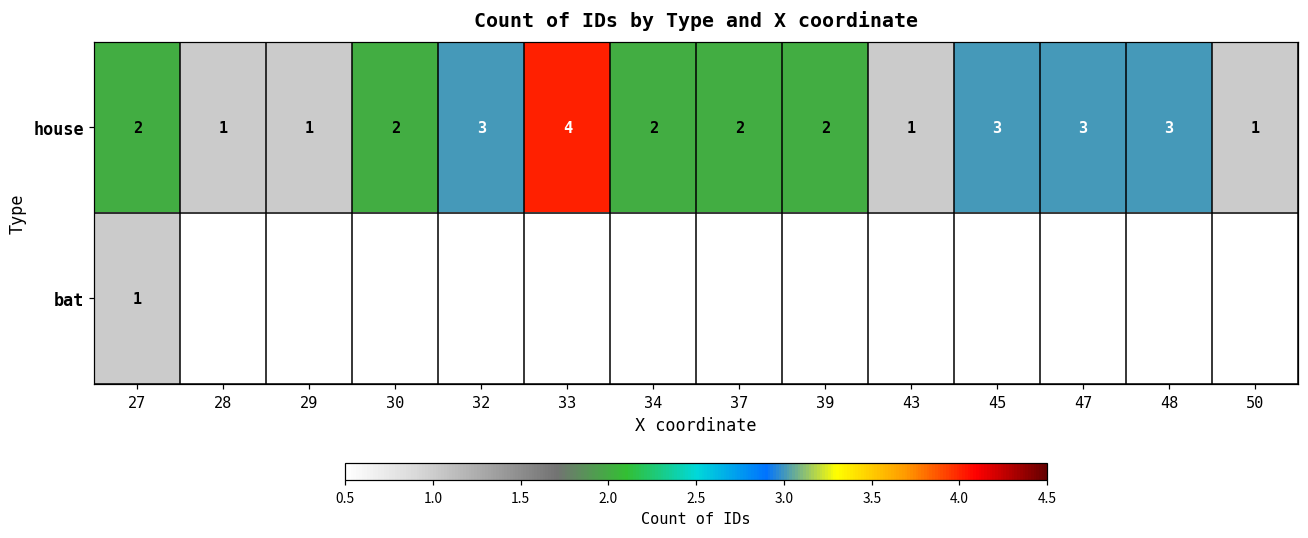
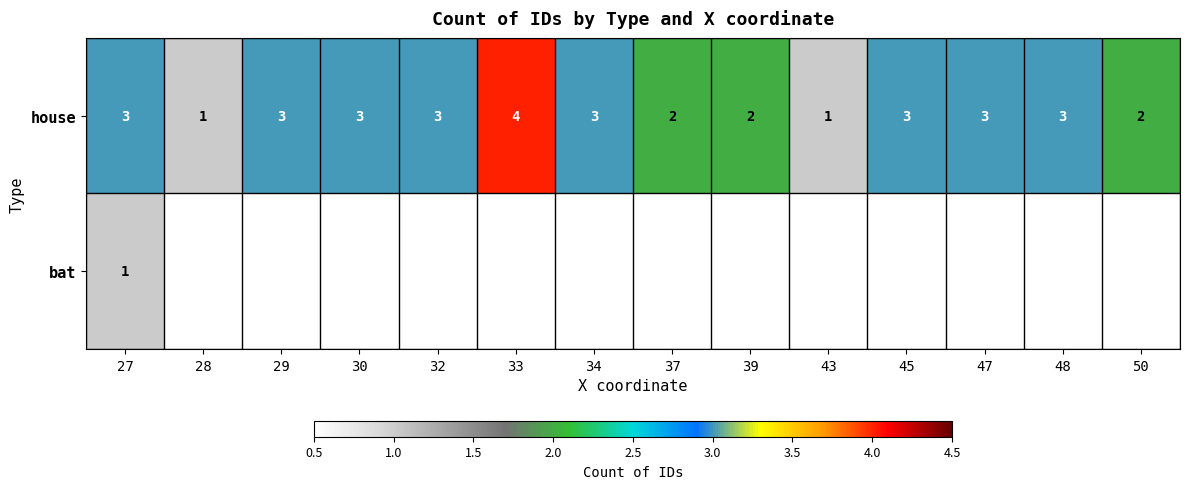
house, 27: 2 -> 3
house, 29: 1 -> 3
house, 30: 2 -> 3
house, 34: 2 -> 3
house, 50: 1 -> 2
